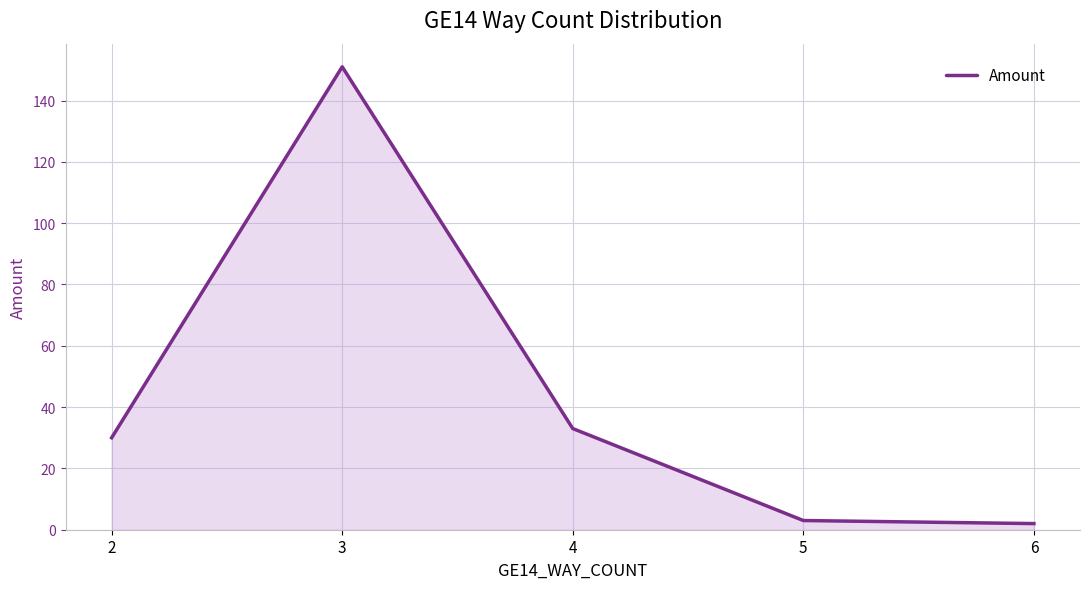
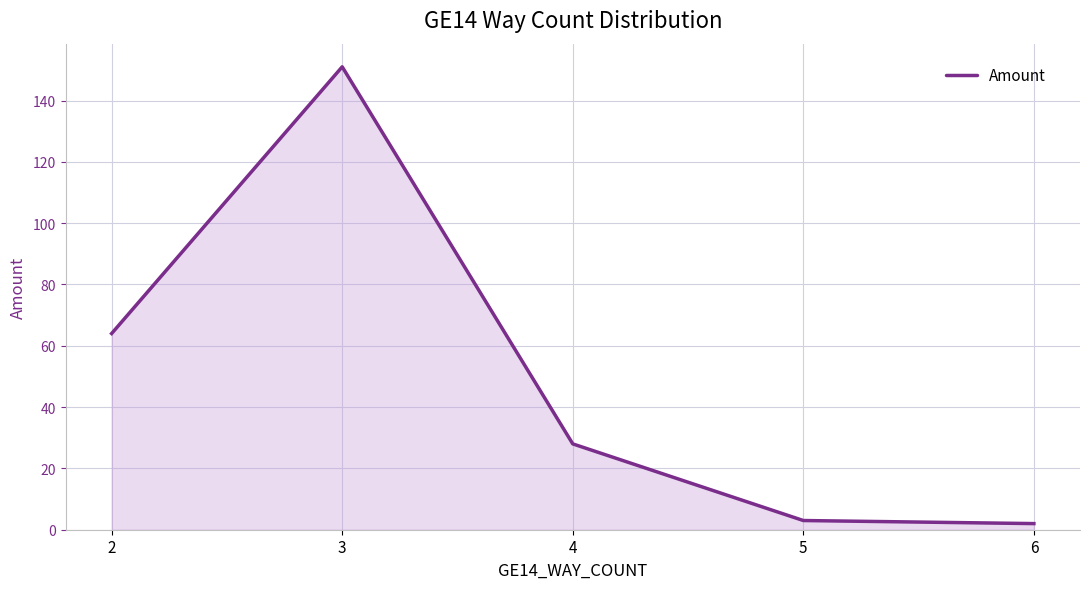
2: 30 -> 64
4: 33 -> 28
